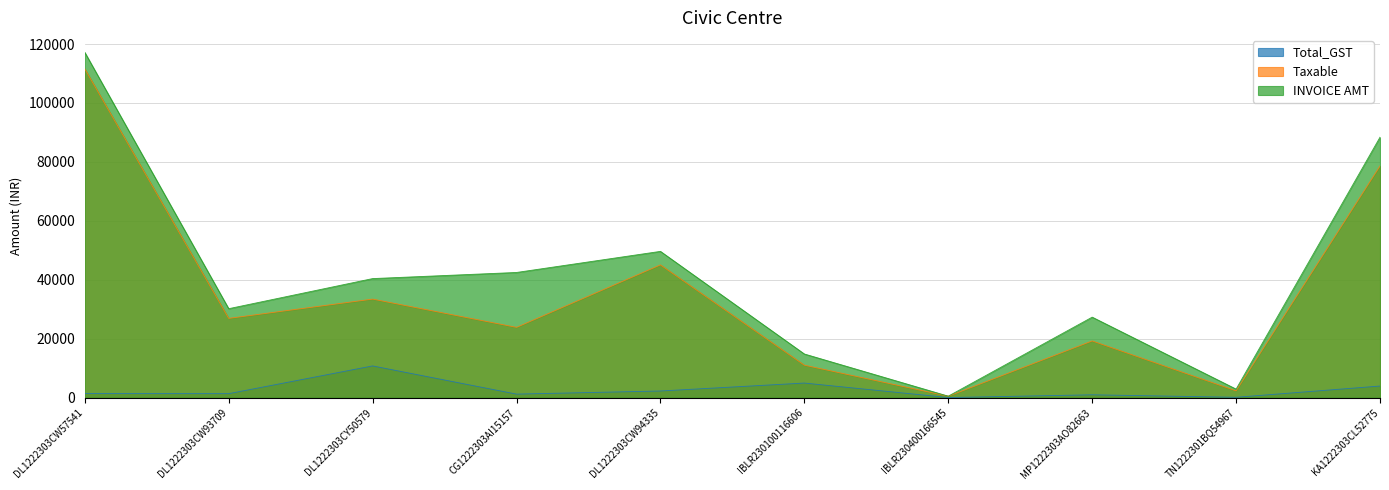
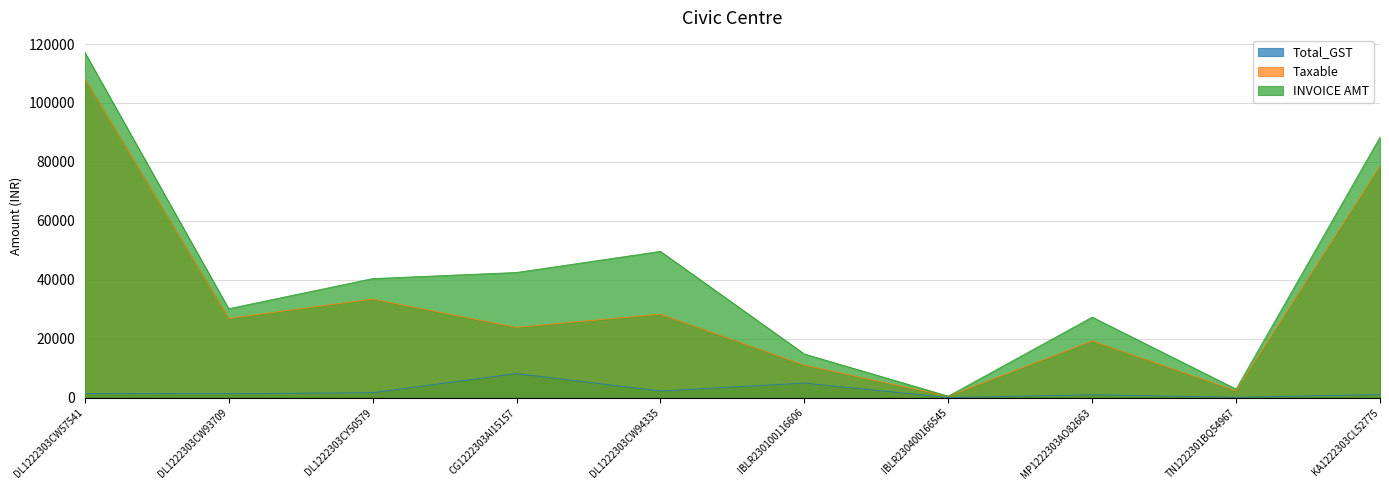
Taxable, DL1222303CW57541: 112000 -> 108000
Total_GST, DL1222303CY50579: 11000 -> 2000
Total_GST, CG1222303AI15157: 1000 -> 8000
Taxable, DL1222303CW94335: 45000 -> 28000
Total_GST, KA1222303CL52775: 4000 -> 1000
